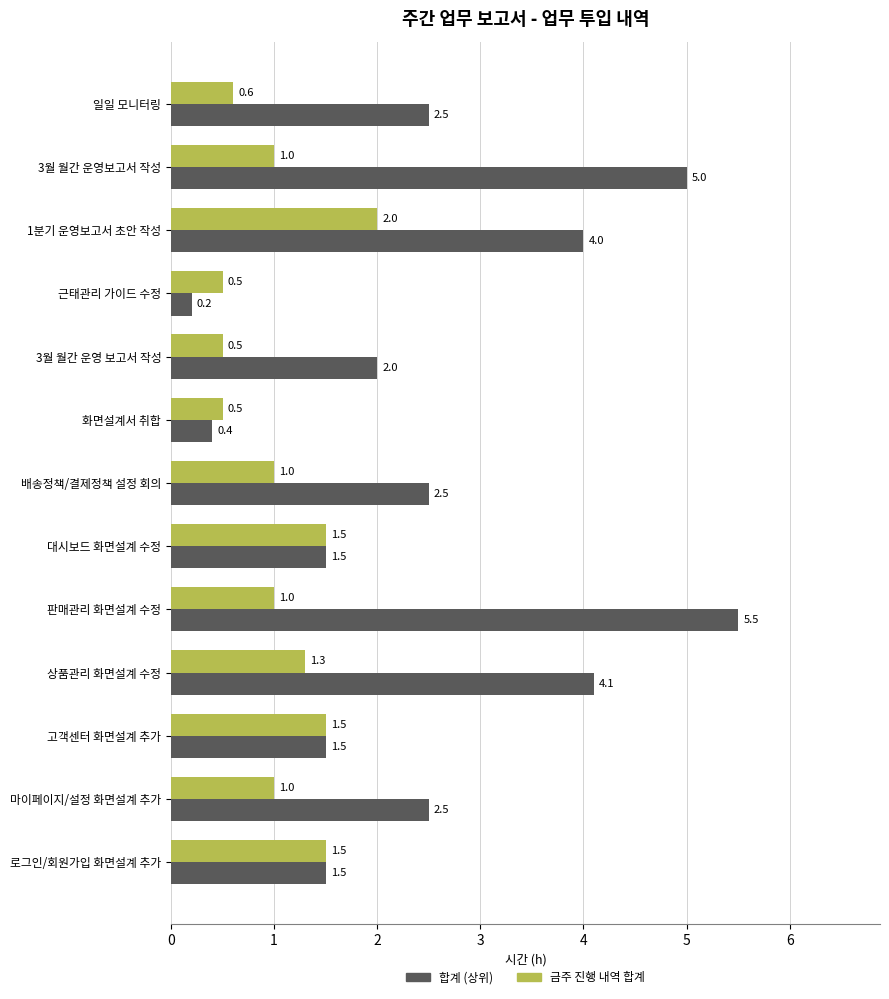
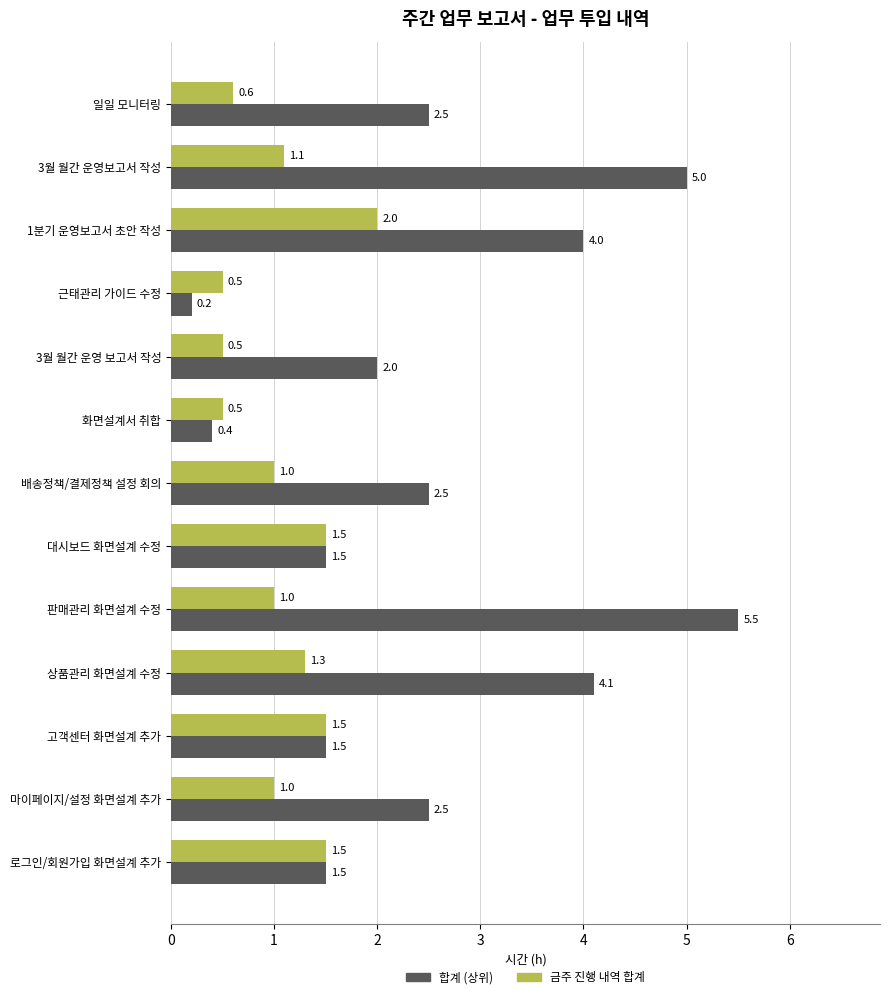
금주 진행 내역 합계, 3월 월간 운영보고서 작성: 1.0 -> 1.1
